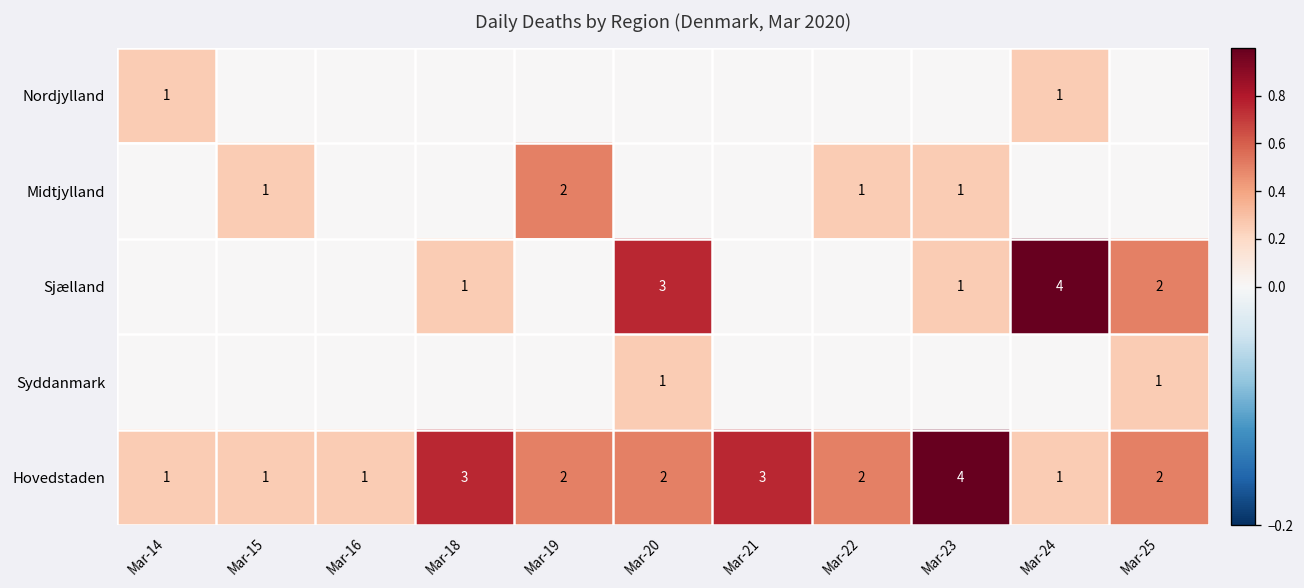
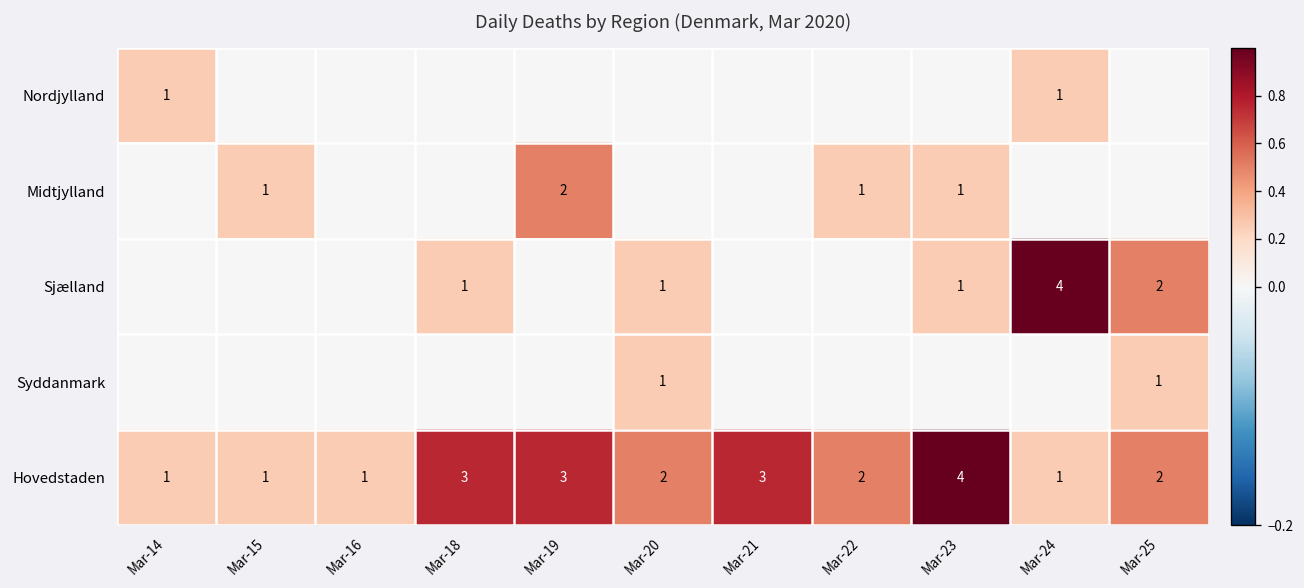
Sjælland, Mar-20: 3 -> 1
Hovedstaden, Mar-19: 2 -> 3
